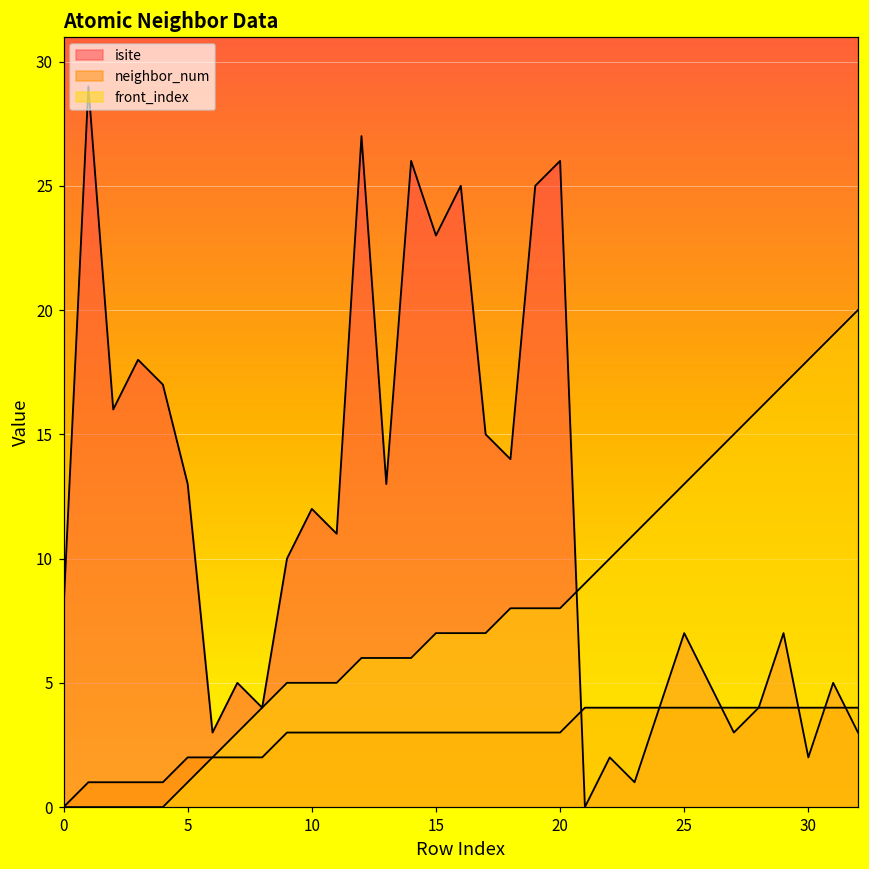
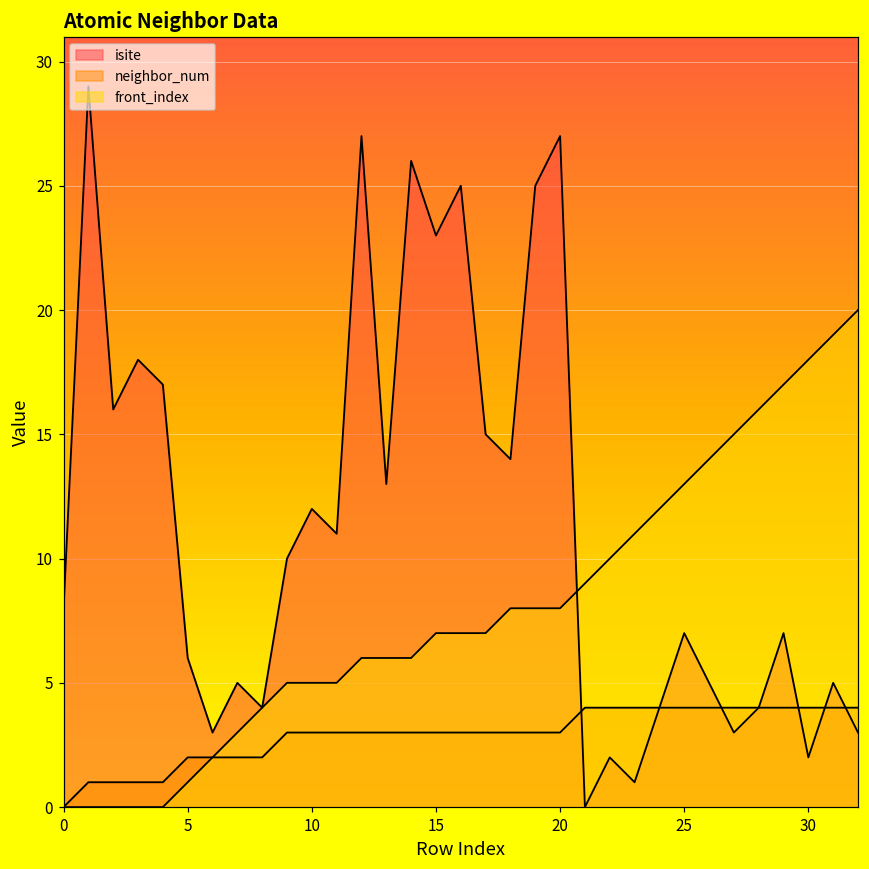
isite, 5: 13 -> 6
isite, 20: 26 -> 27
